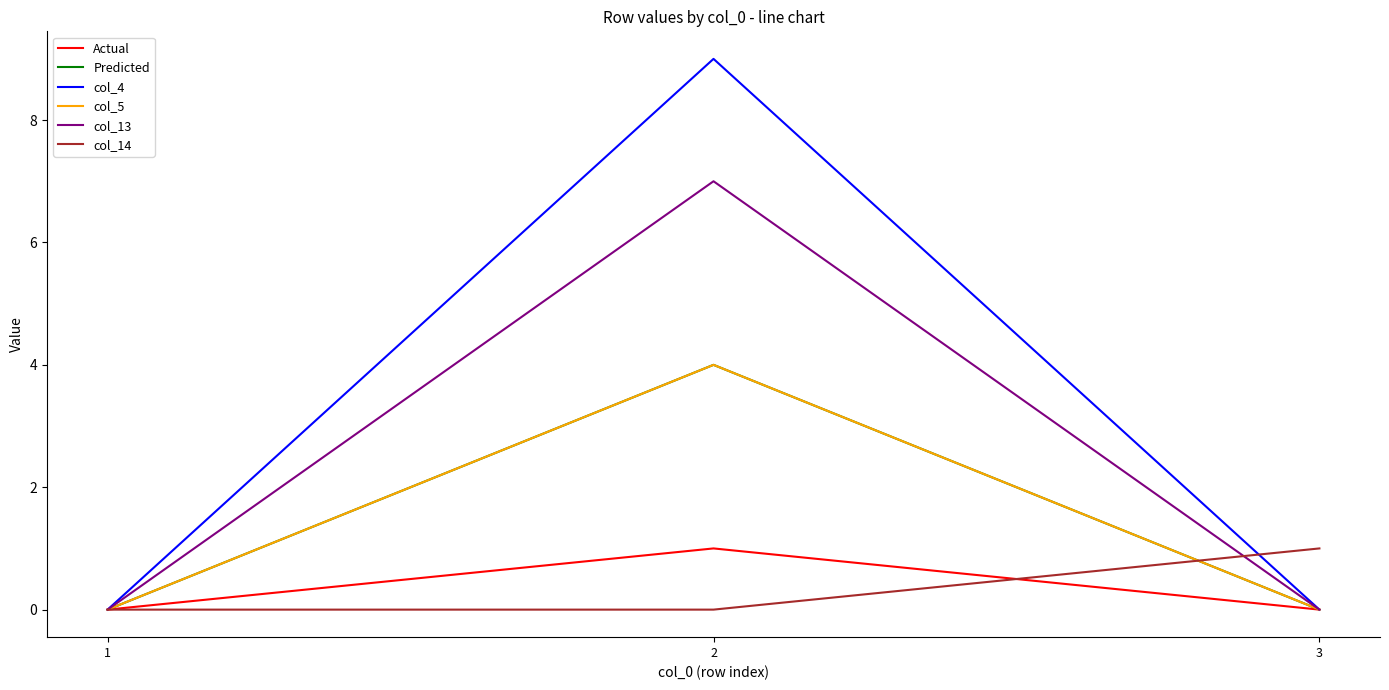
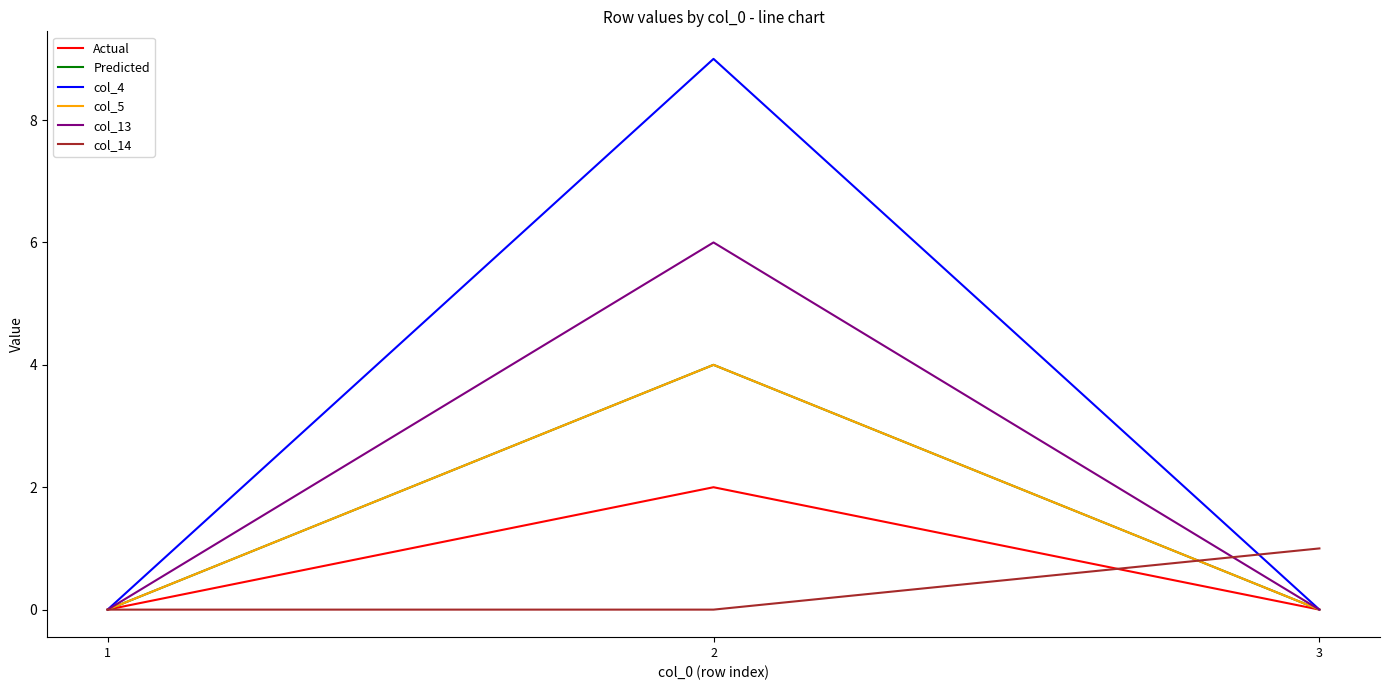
Actual, 2: 1 -> 2
col_13, 2: 7 -> 6
